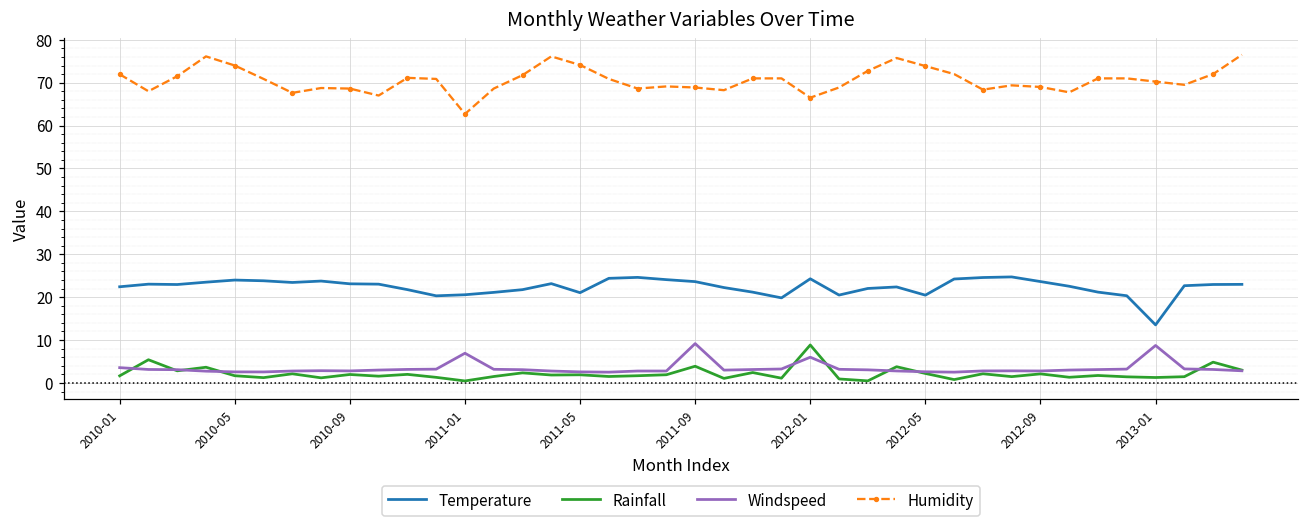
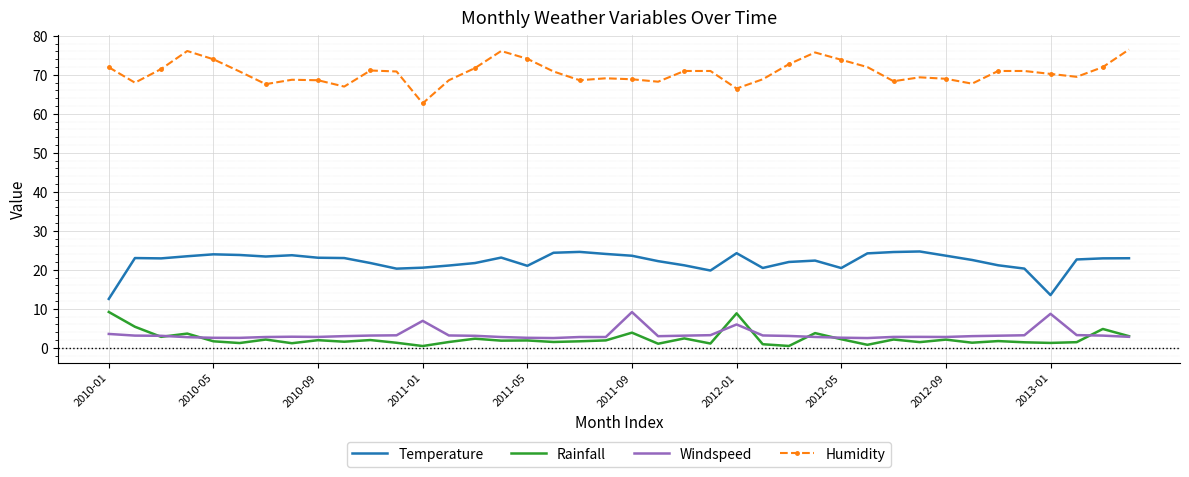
Temperature, 2010-01: 22 -> 13
Rainfall, 2010-01: 2 -> 9
